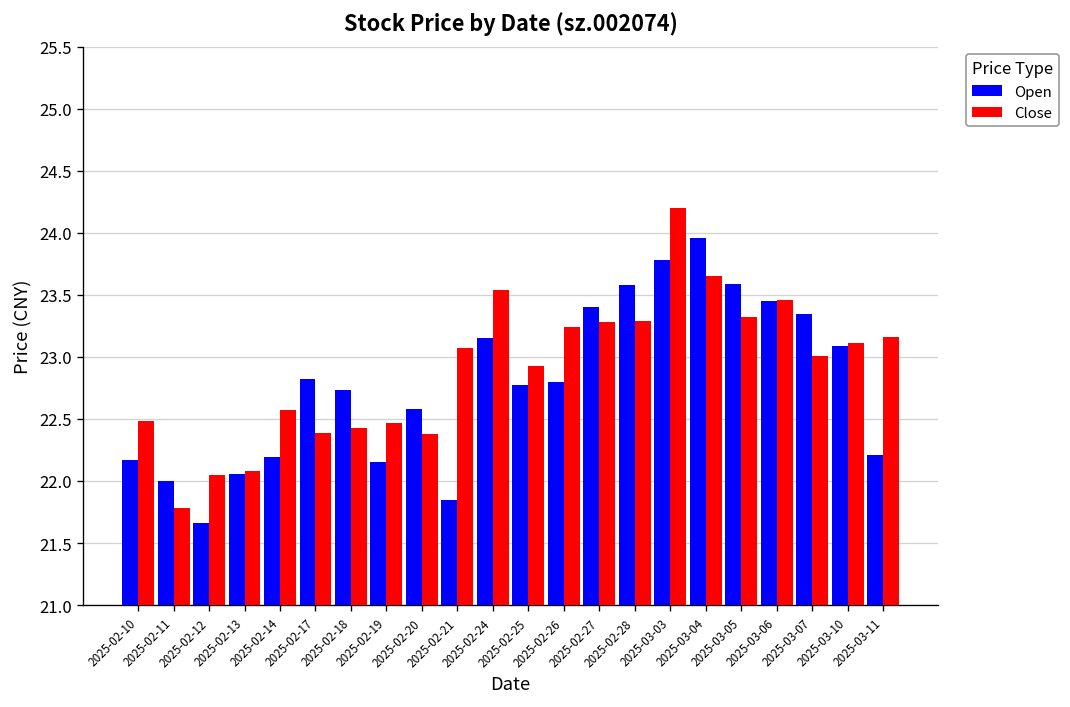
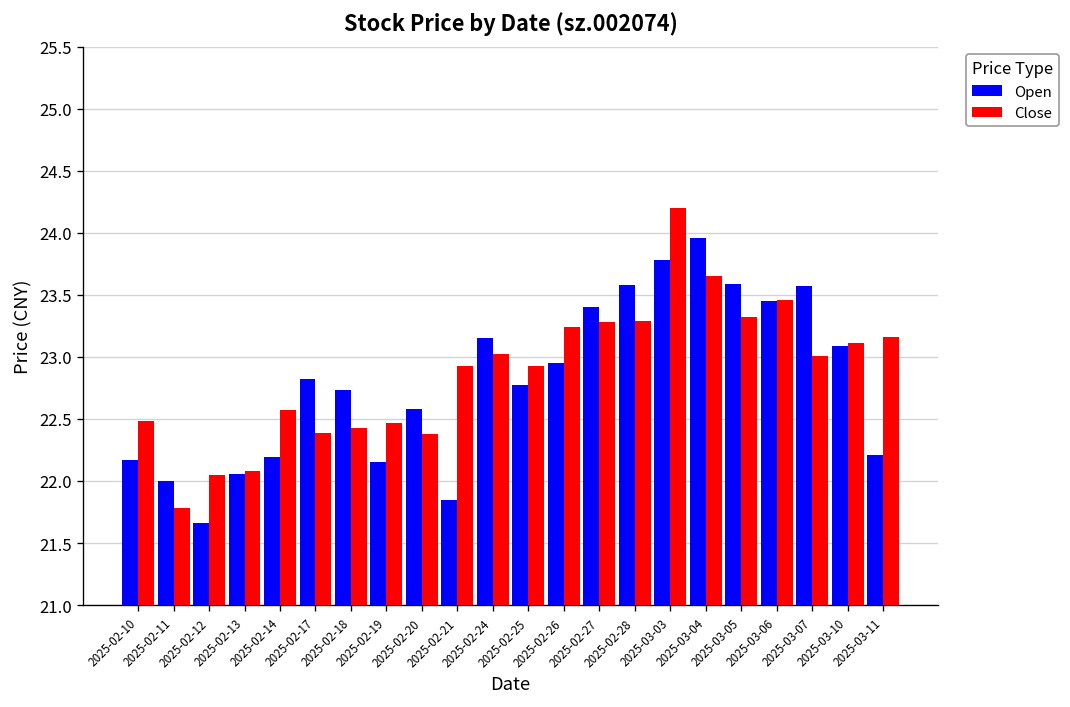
Close, 2025-02-21: 23.07 -> 22.93
Close, 2025-02-24: 23.54 -> 23.02
Open, 2025-02-26: 22.80 -> 22.95
Open, 2025-03-07: 23.35 -> 23.57
